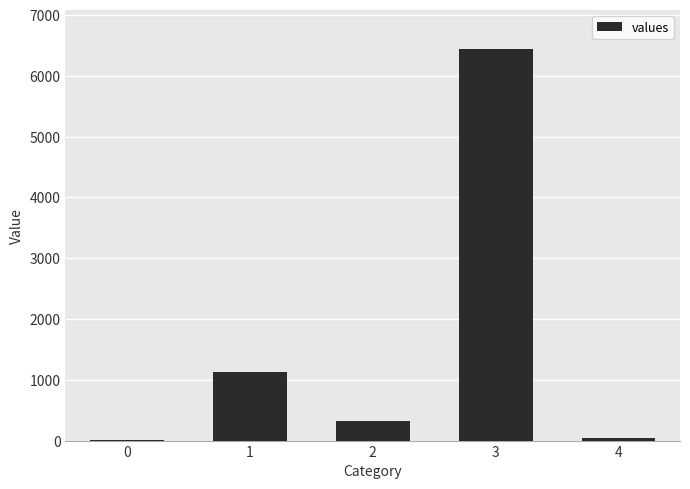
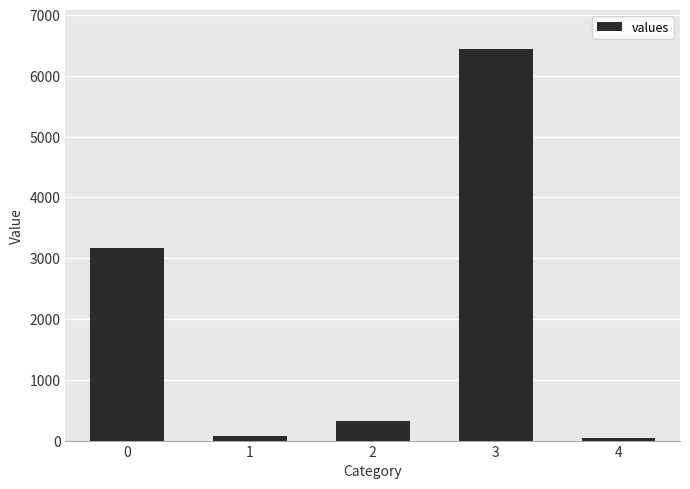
0: 0 -> 3200
1: 1100 -> 100
